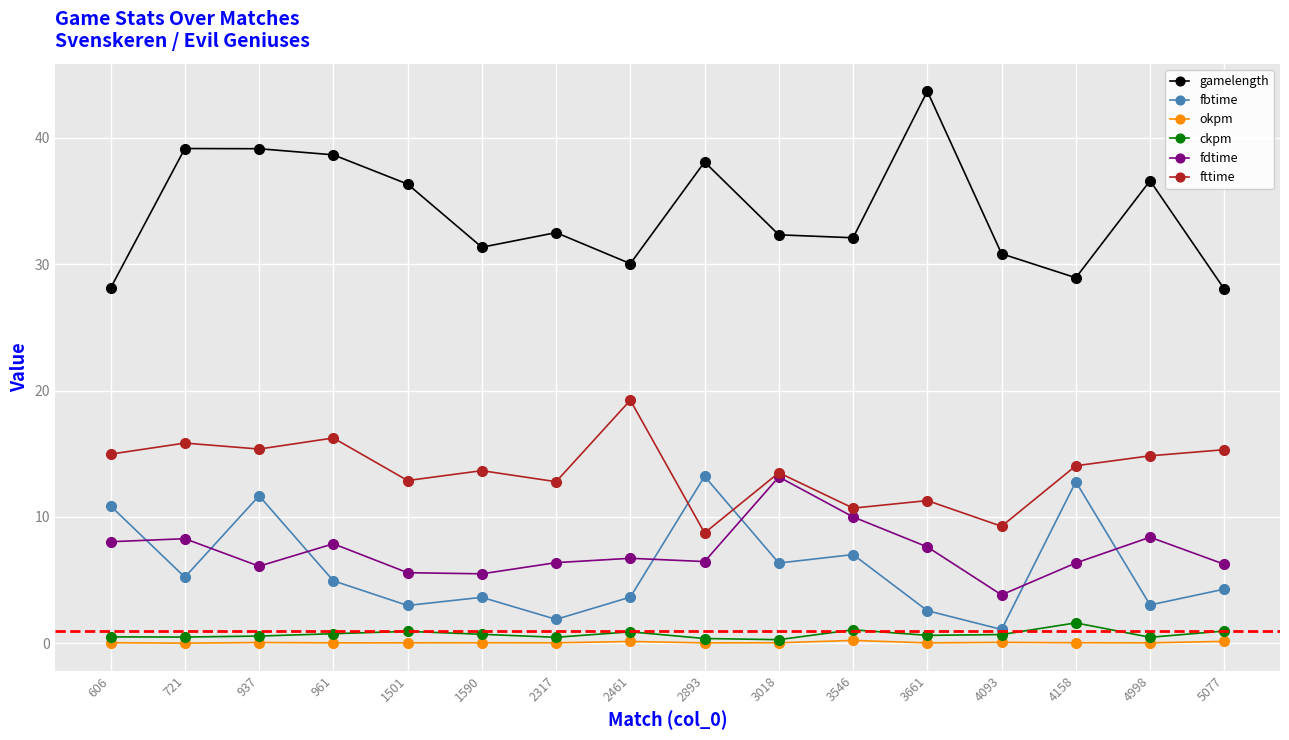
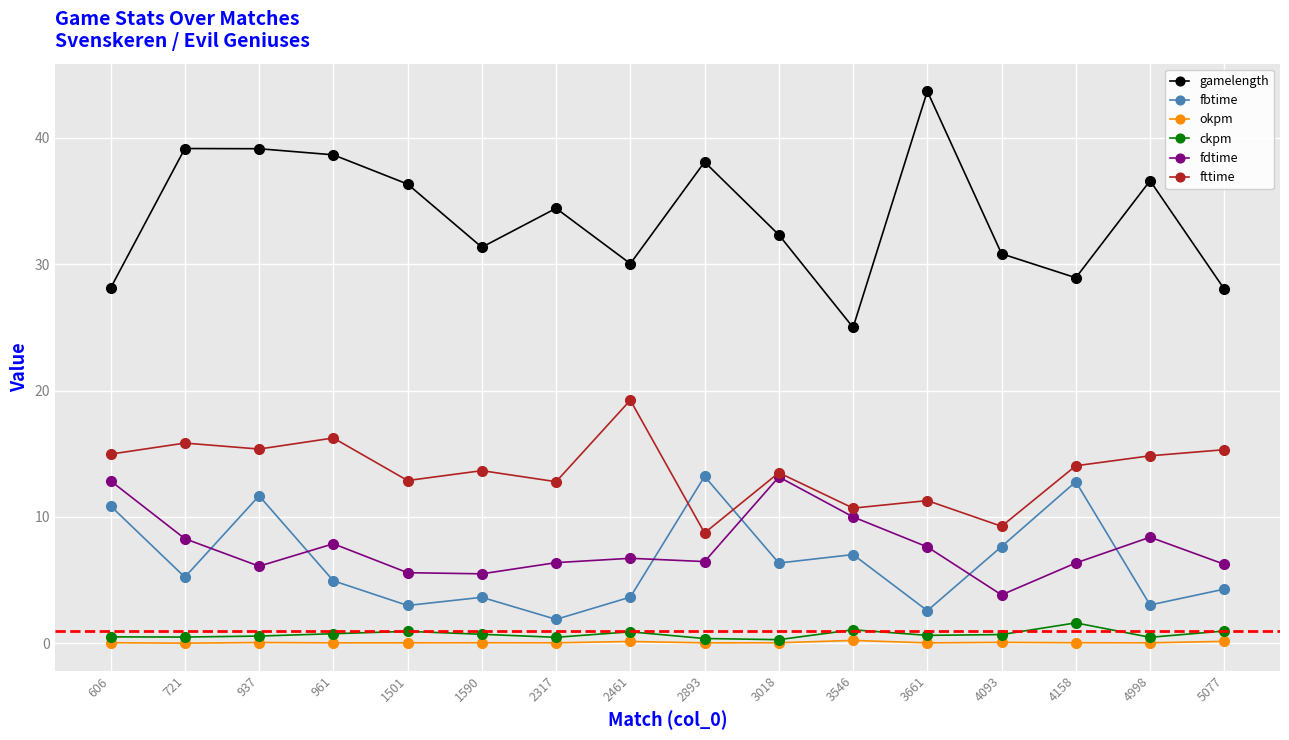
fdtime, 606: 8.0 -> 12.9
gamelength, 2317: 32.5 -> 34.4
gamelength, 3546: 32.1 -> 25.0
fbtime, 4093: 1.1 -> 7.6
